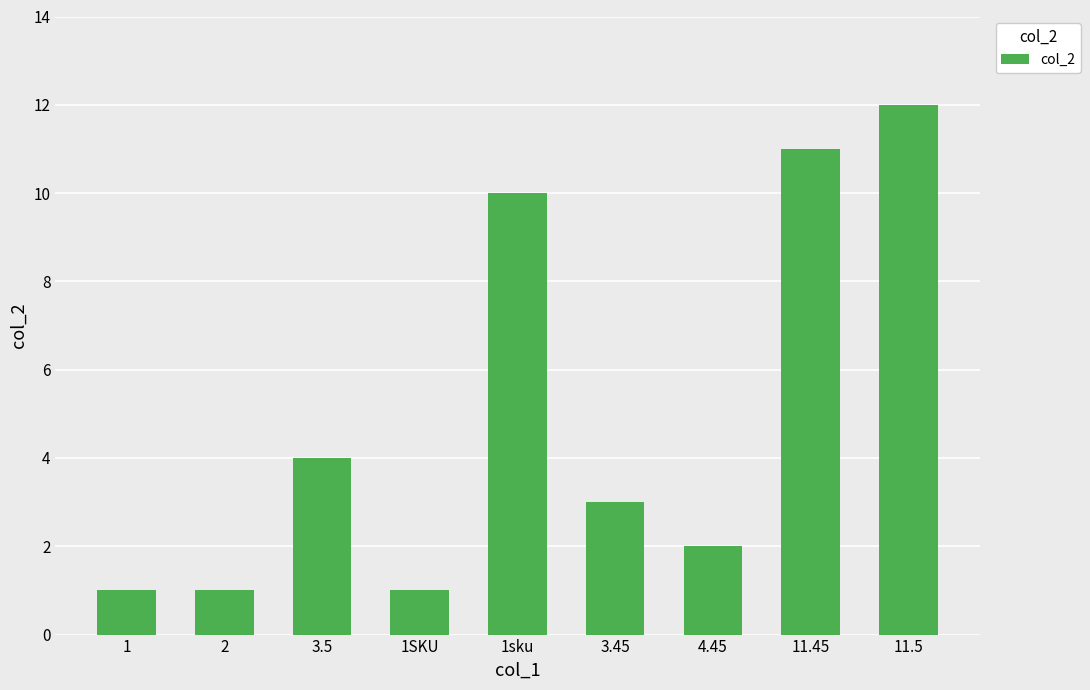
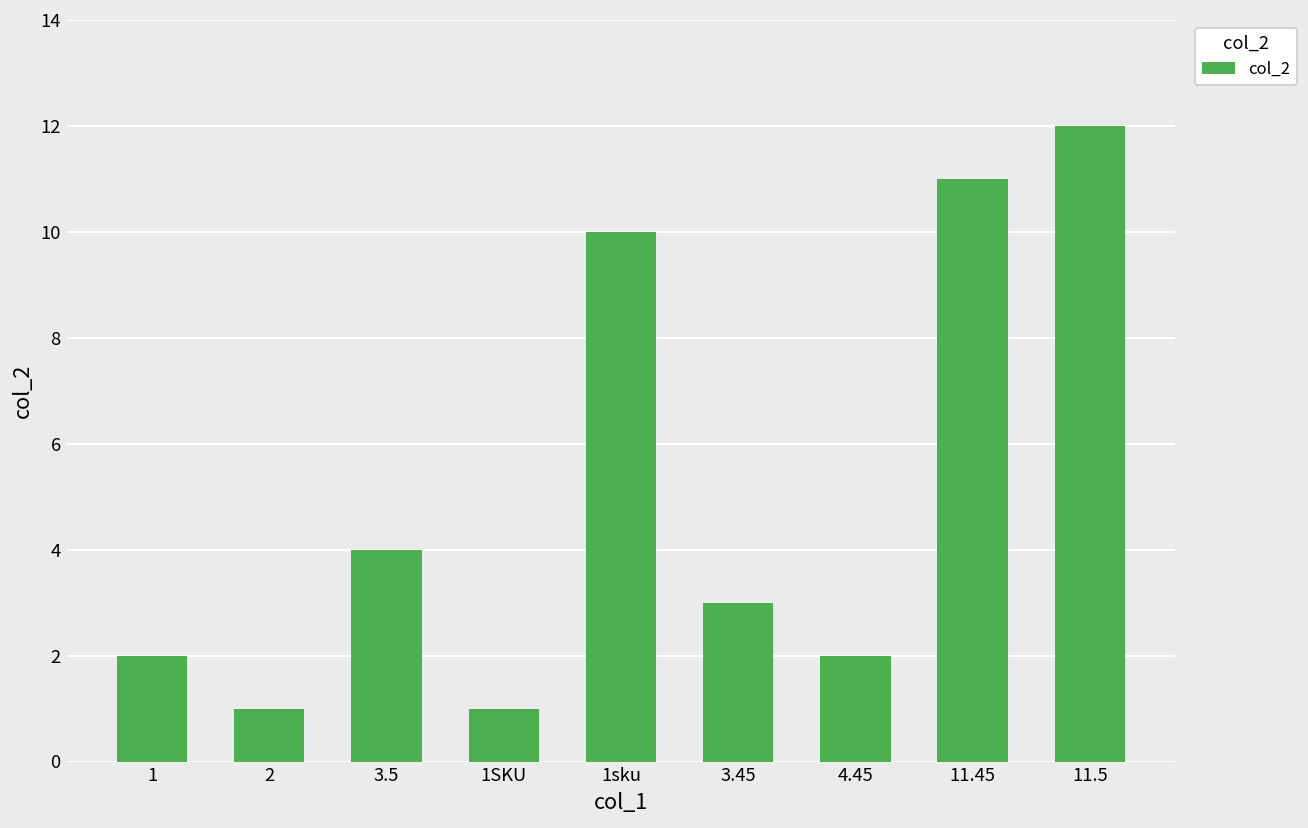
1: 1 -> 2
